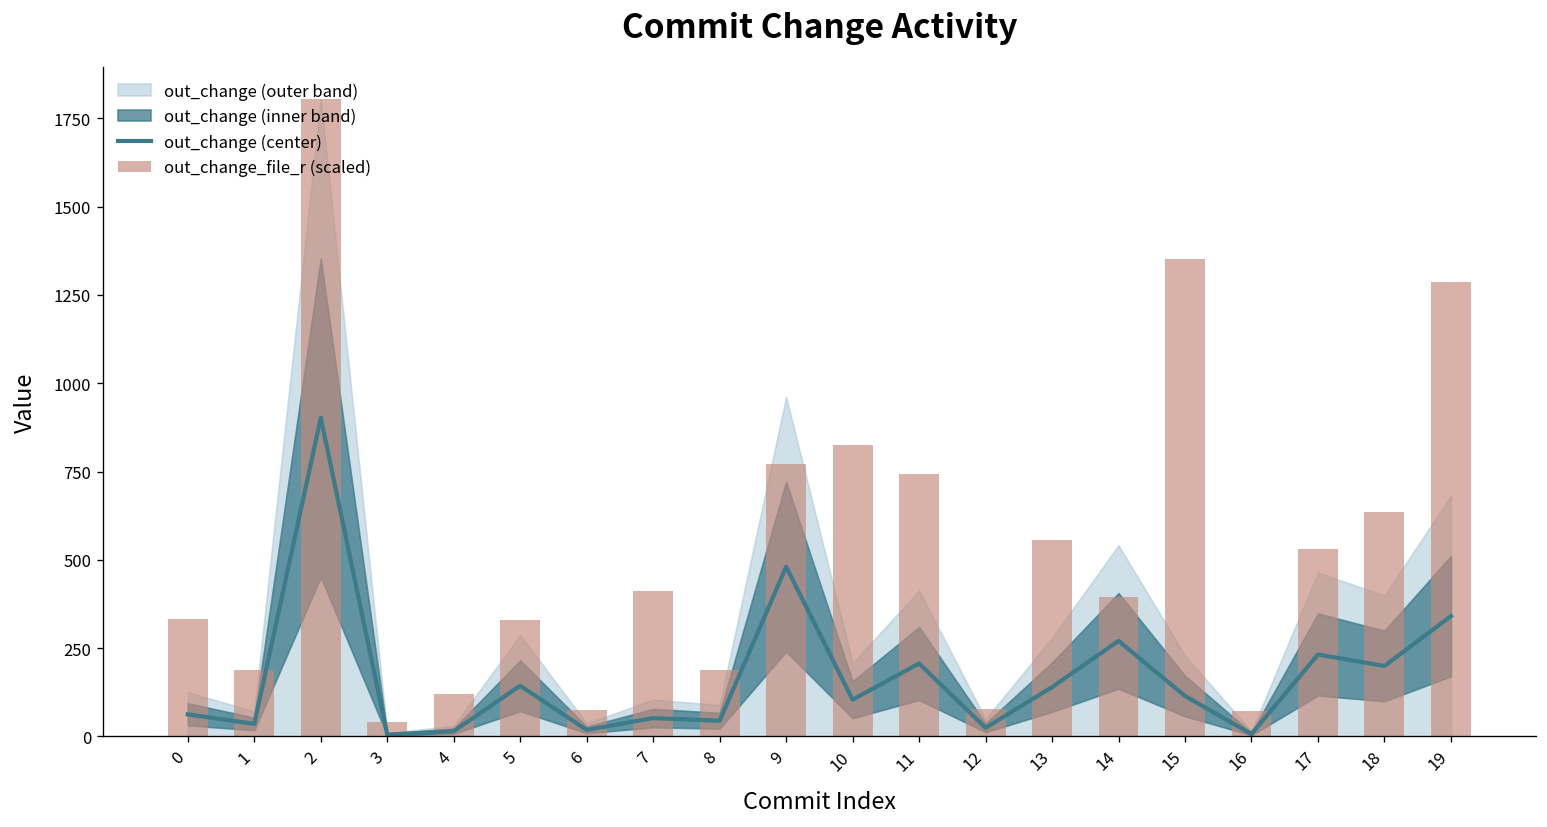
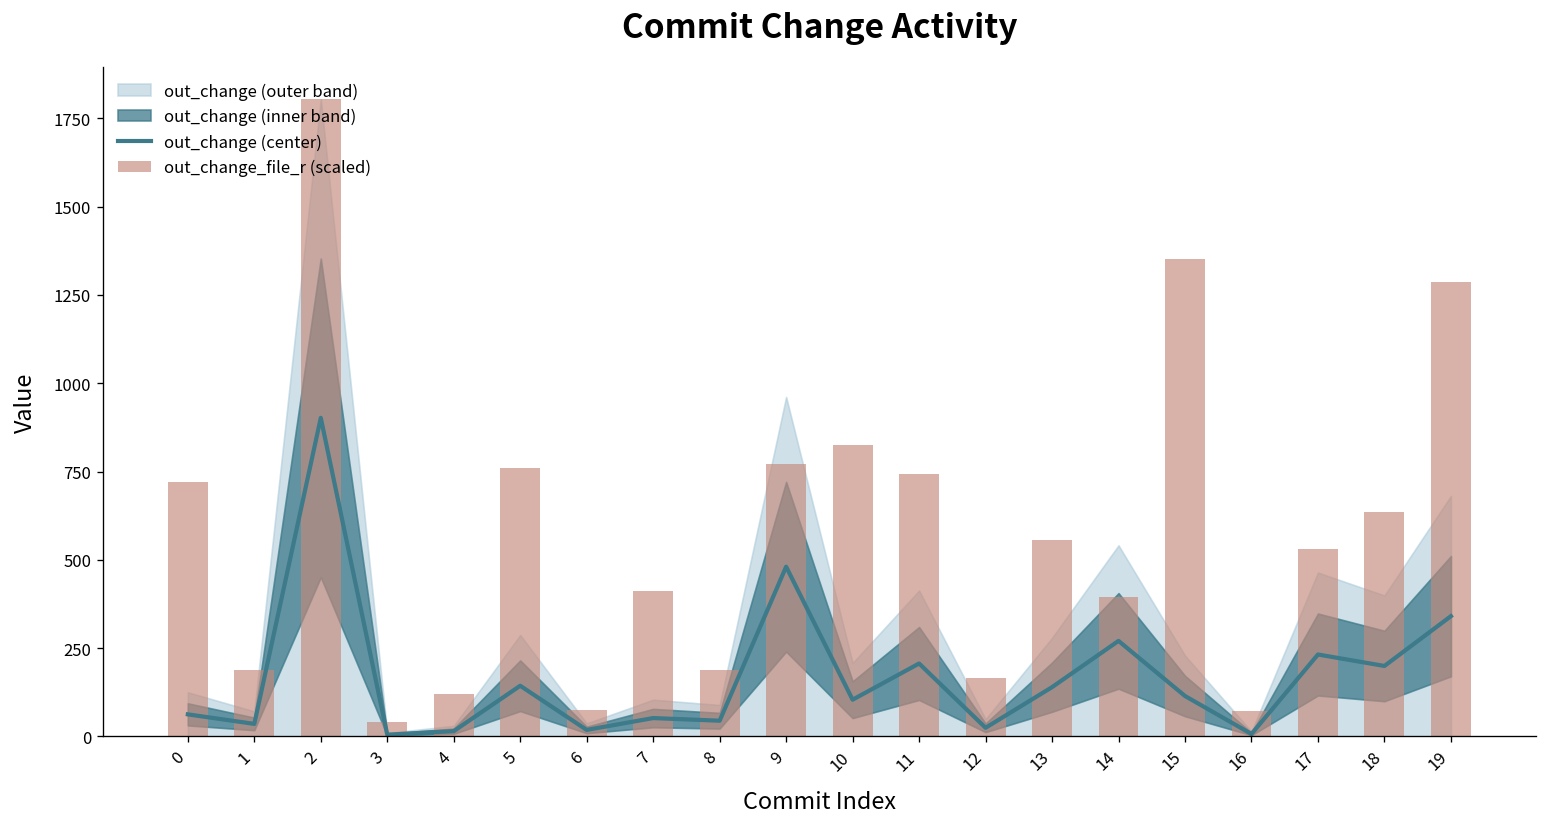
out_change_file_r (scaled), 0: 330 -> 720
out_change_file_r (scaled), 5: 330 -> 760
out_change_file_r (scaled), 12: 80 -> 160
